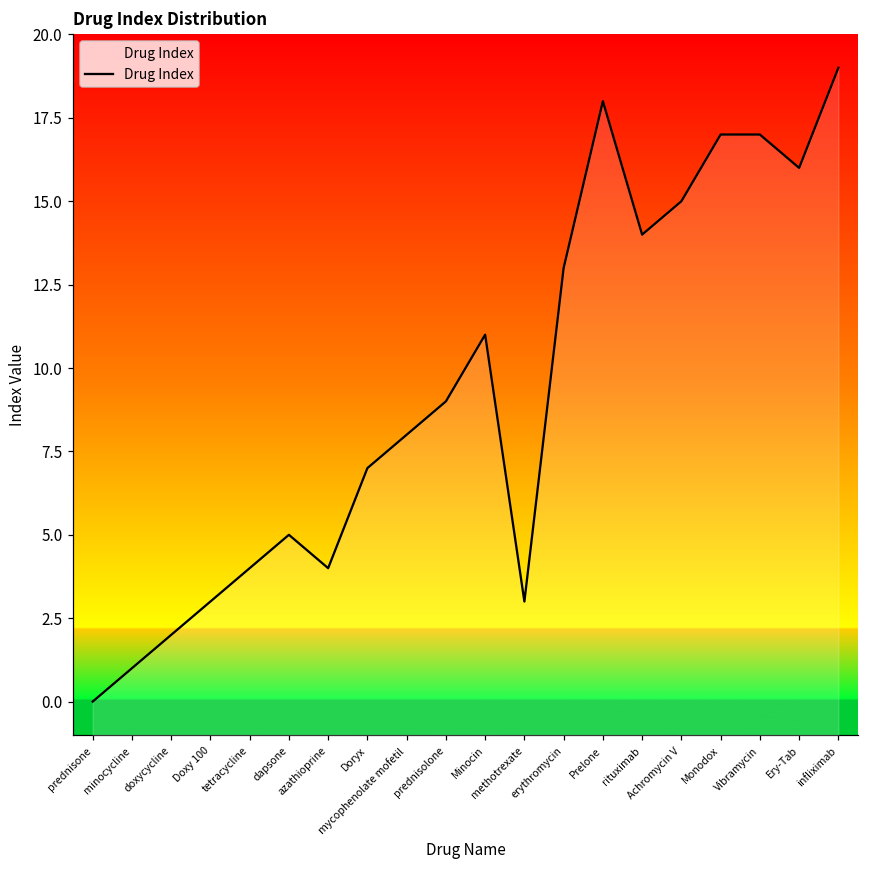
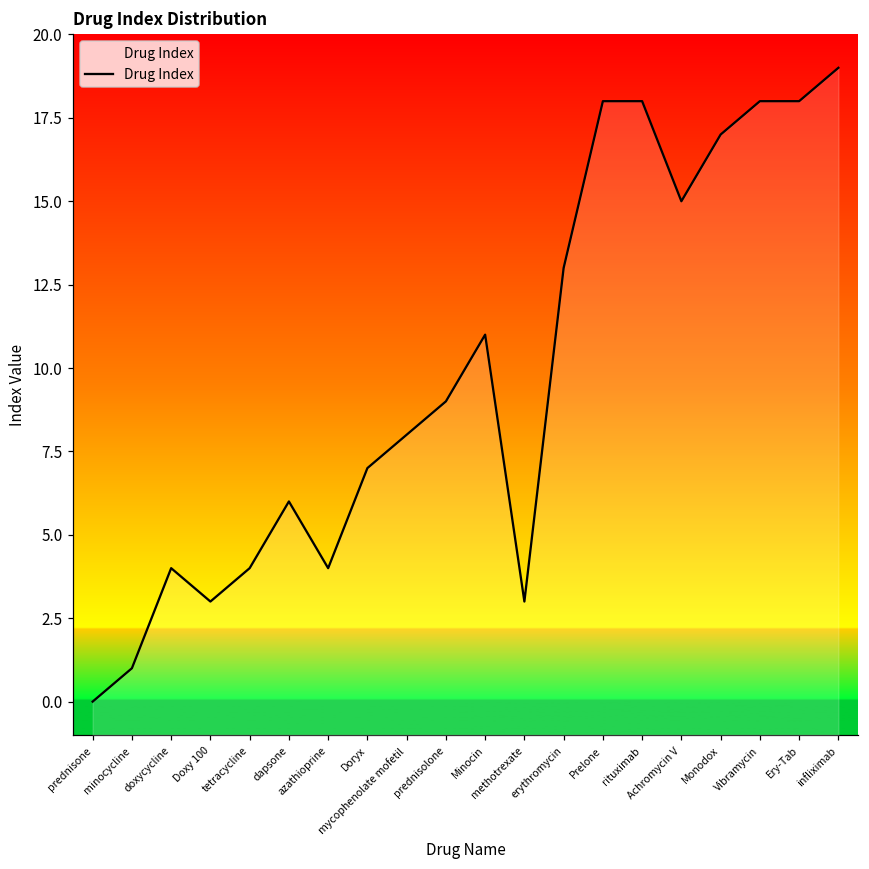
doxycycline: 2 -> 4
dapsone: 5 -> 6
rituximab: 14 -> 18
Vibramycin: 17 -> 18
Ery-Tab: 16 -> 18
